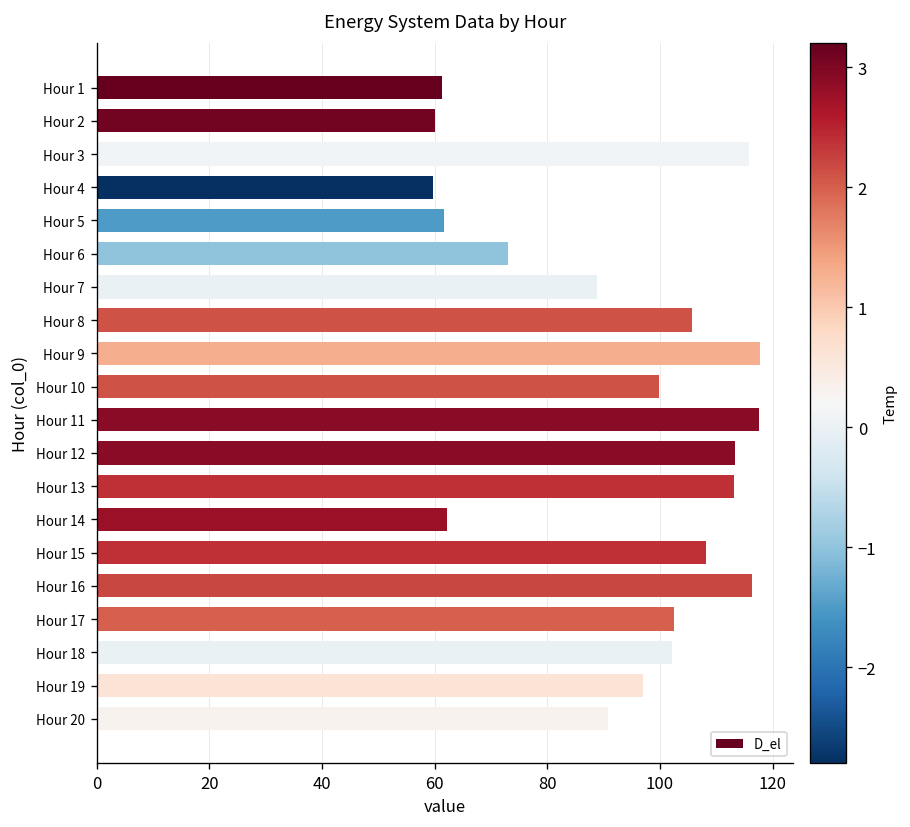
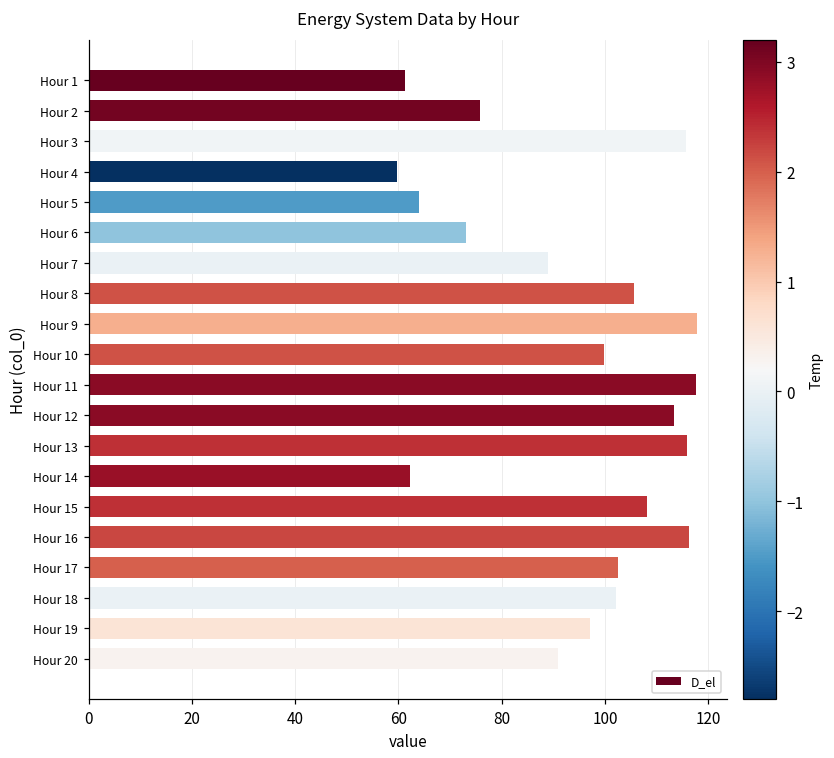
Hour 2: 60 -> 76
Hour 5: 62 -> 64
Hour 13: 113 -> 116
